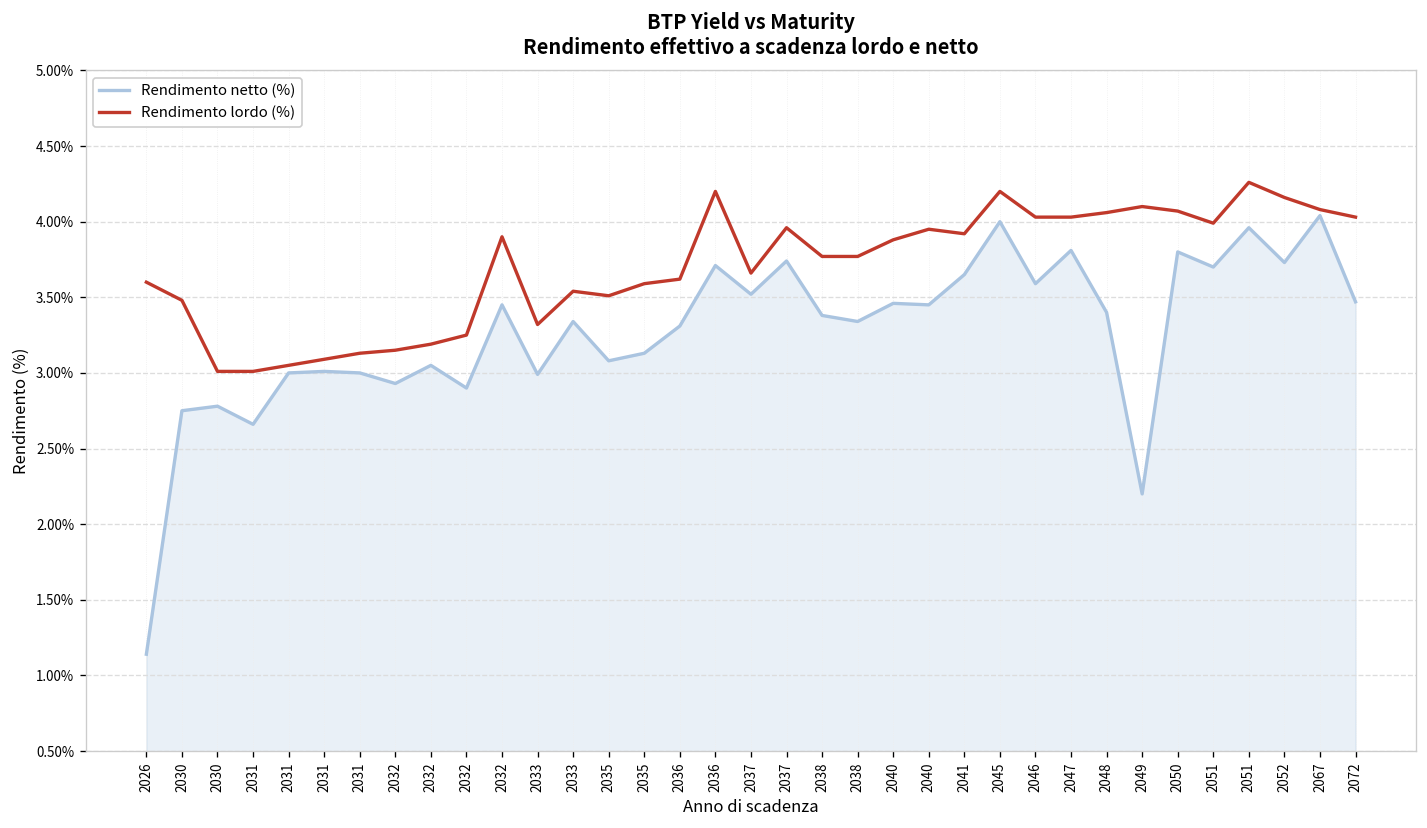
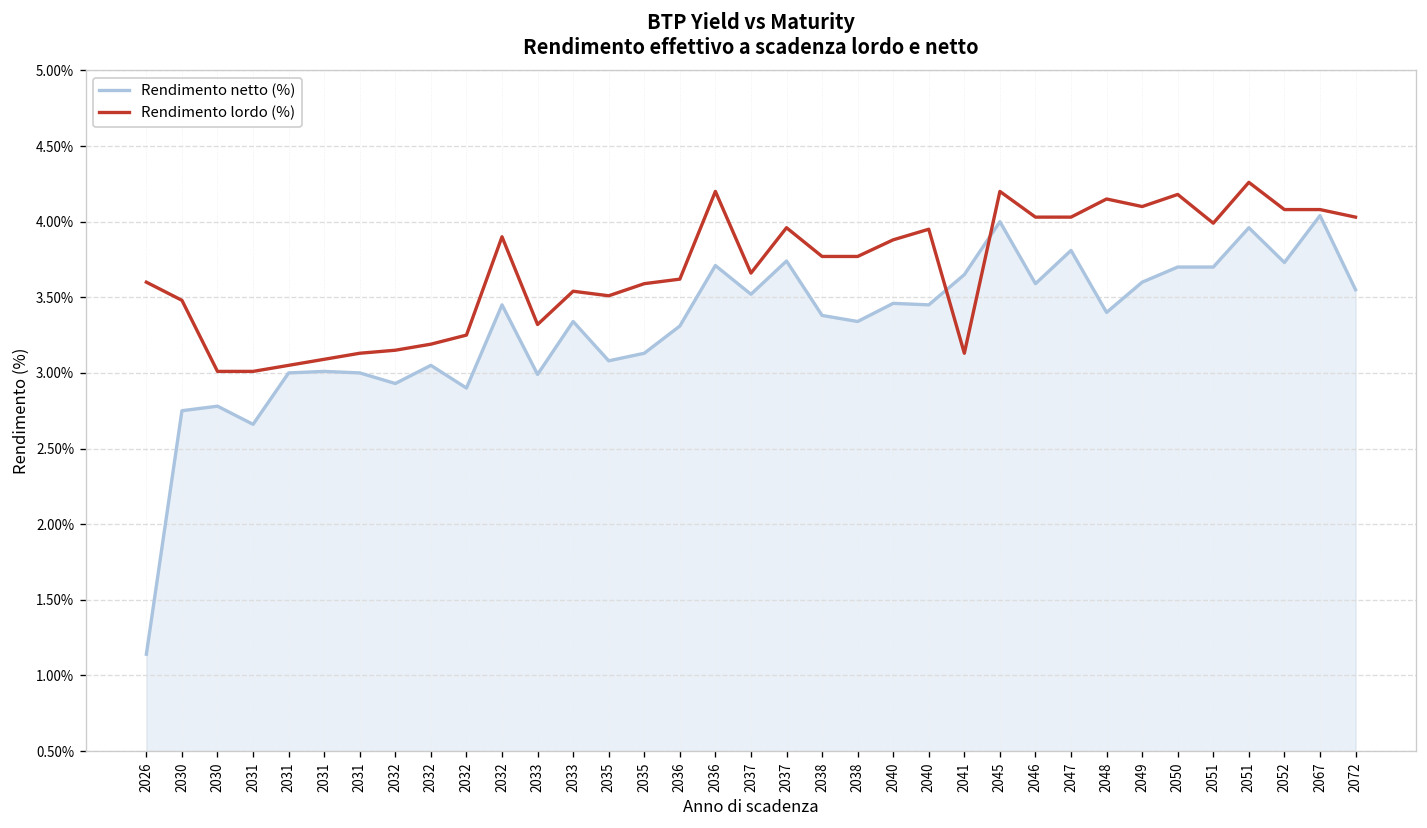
Rendimento lordo (%), 2041: 3.92% -> 3.13%
Rendimento lordo (%), 2048: 4.06% -> 4.15%
Rendimento netto (%), 2049: 2.2% -> 3.6%
Rendimento netto (%), 2050: 3.8% -> 3.7%
Rendimento lordo (%), 2050: 4.07% -> 4.18%
Rendimento lordo (%), 2052: 4.16% -> 4.08%
Rendimento netto (%), 2072: 3.47% -> 3.55%
